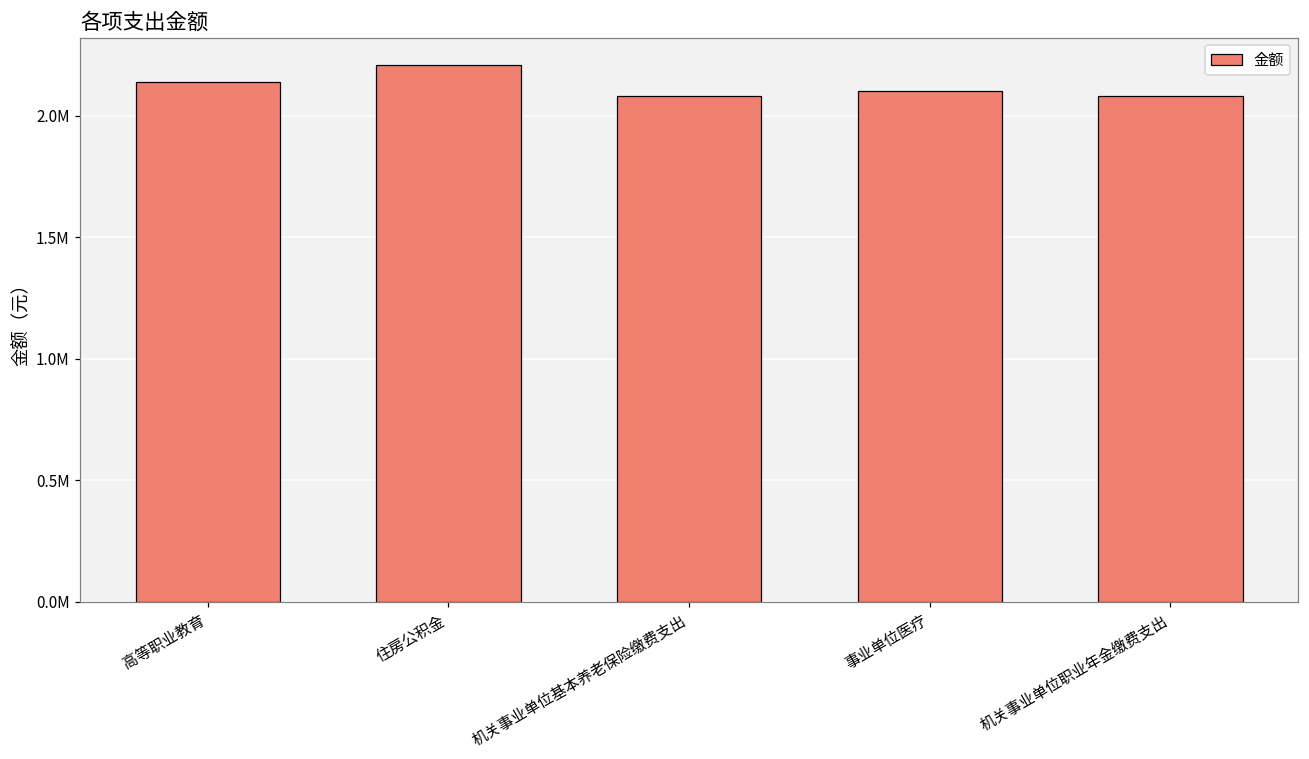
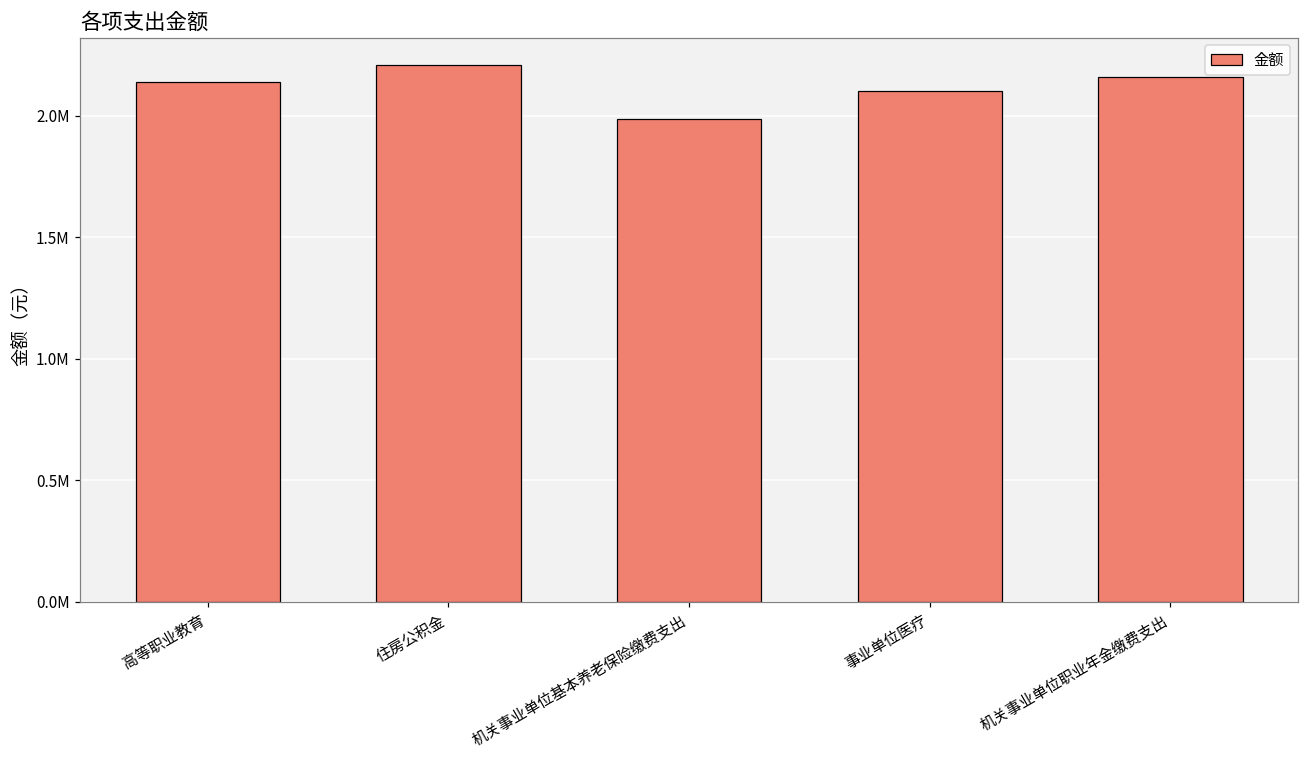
机关事业单位基本养老保险缴费支出: 2080000 -> 1990000
机关事业单位职业年金缴费支出: 2080000 -> 2160000
